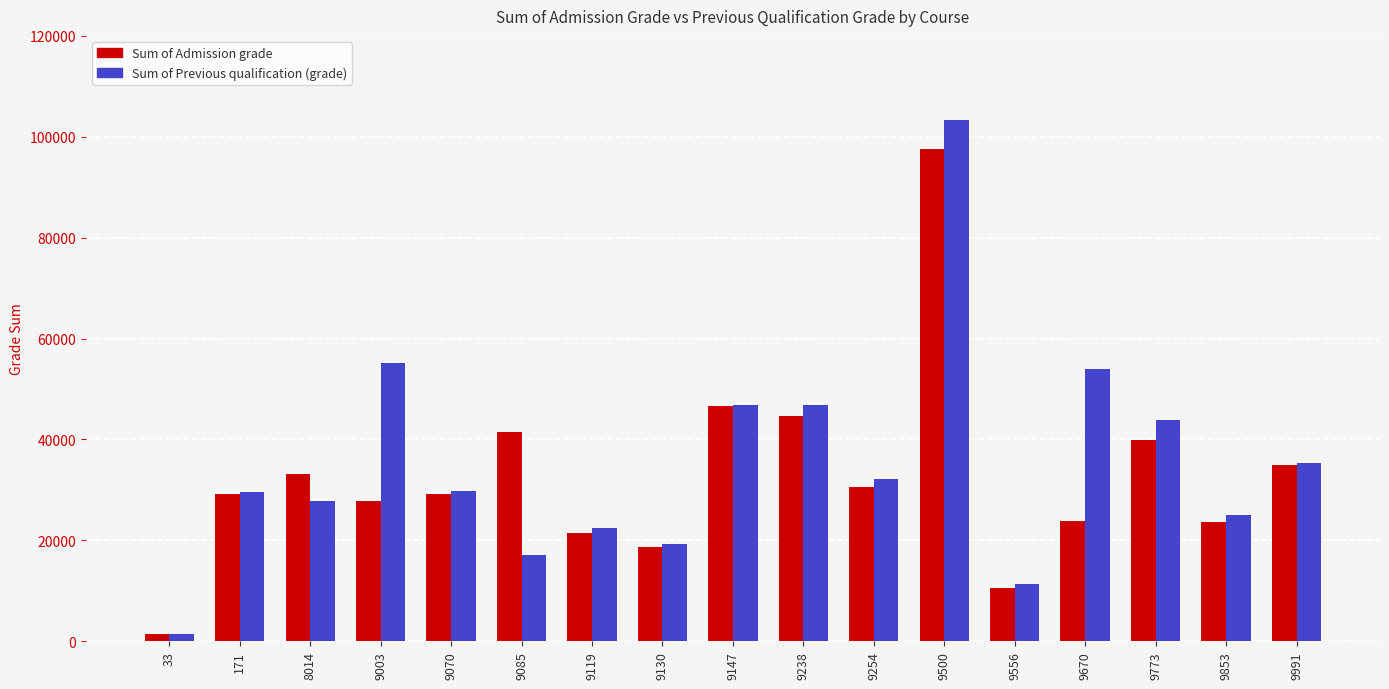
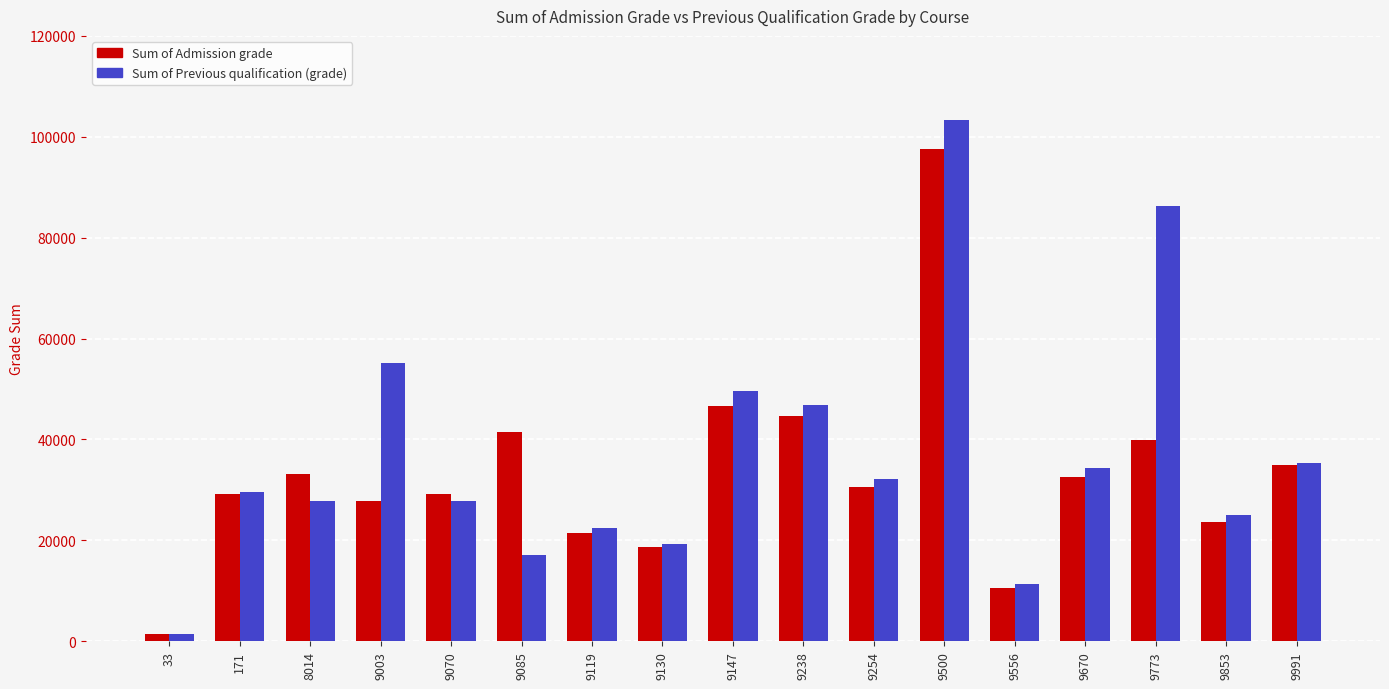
Sum of Previous qualification (grade), 9070: 30000 -> 28000
Sum of Previous qualification (grade), 9147: 47000 -> 50000
Sum of Admission grade, 9670: 24000 -> 33000
Sum of Previous qualification (grade), 9670: 54000 -> 34000
Sum of Previous qualification (grade), 9773: 44000 -> 86000
